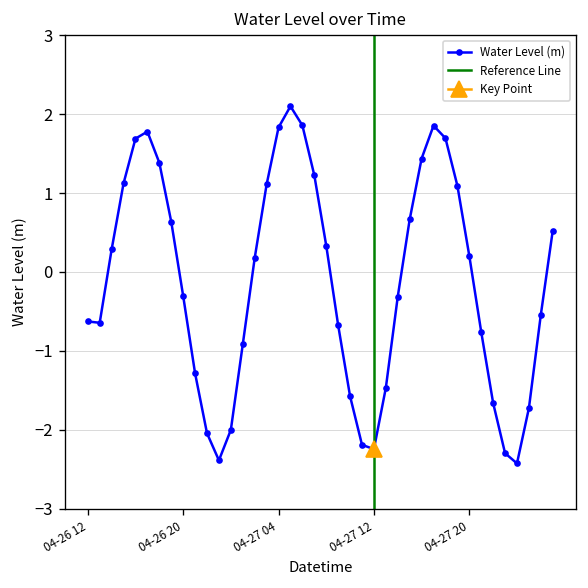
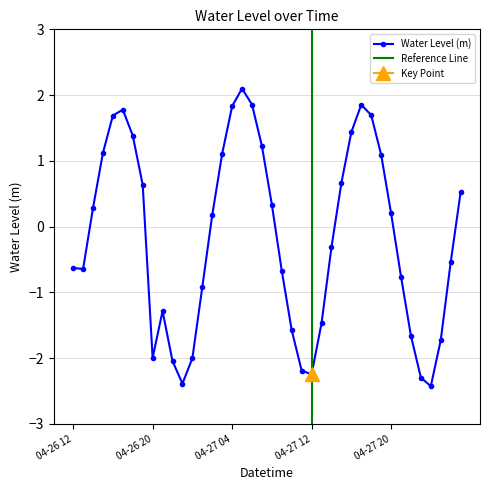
Water Level (m), 04-26 20: -0.3 -> -2.0
